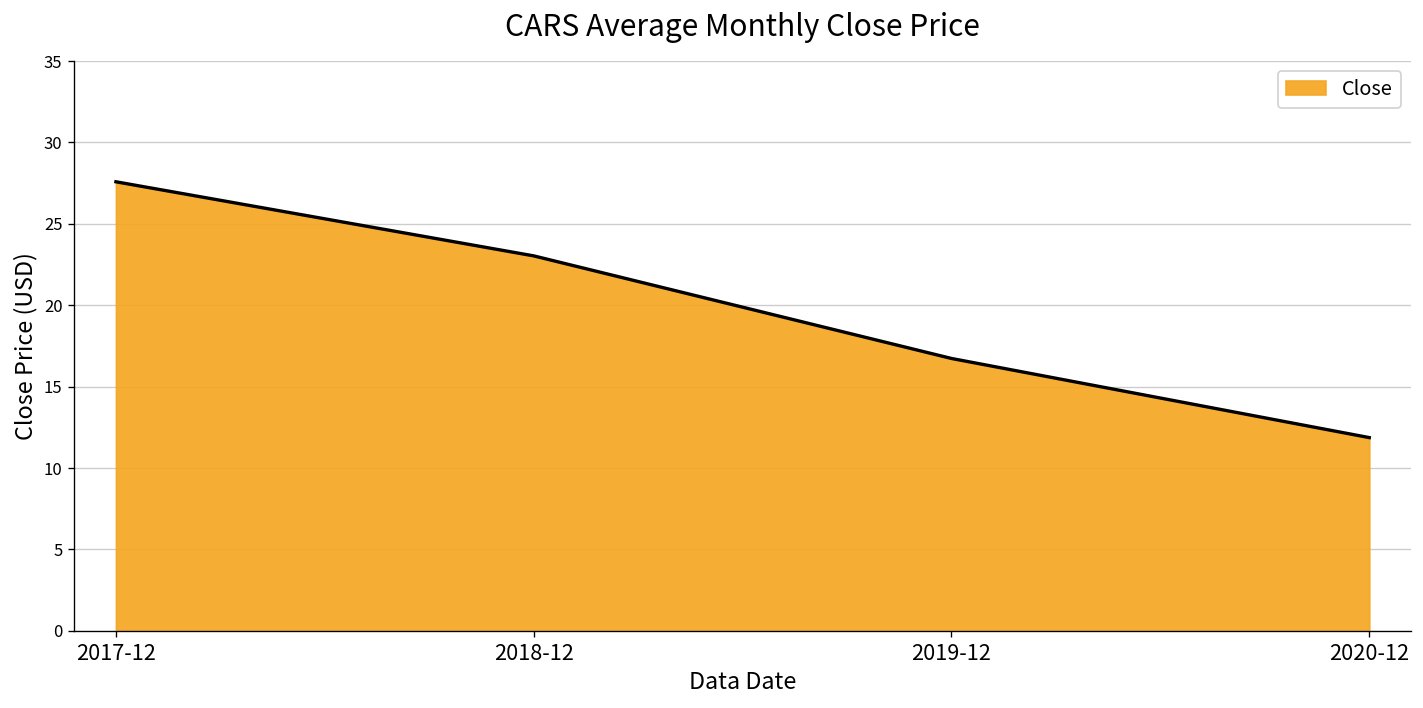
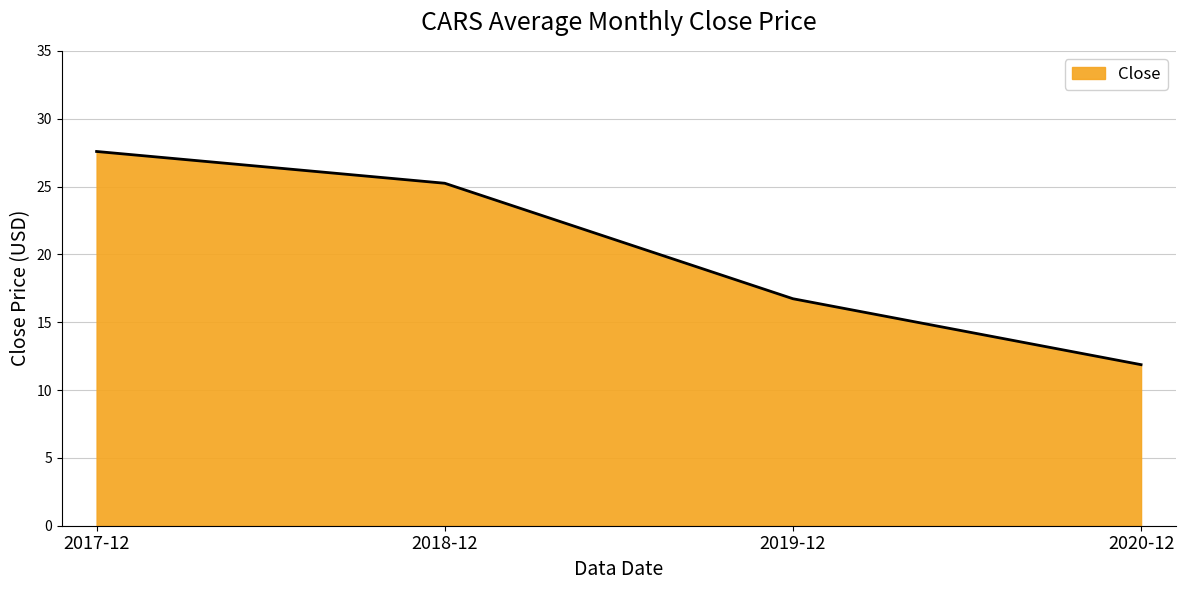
2018-12: 23.0 -> 25.2
